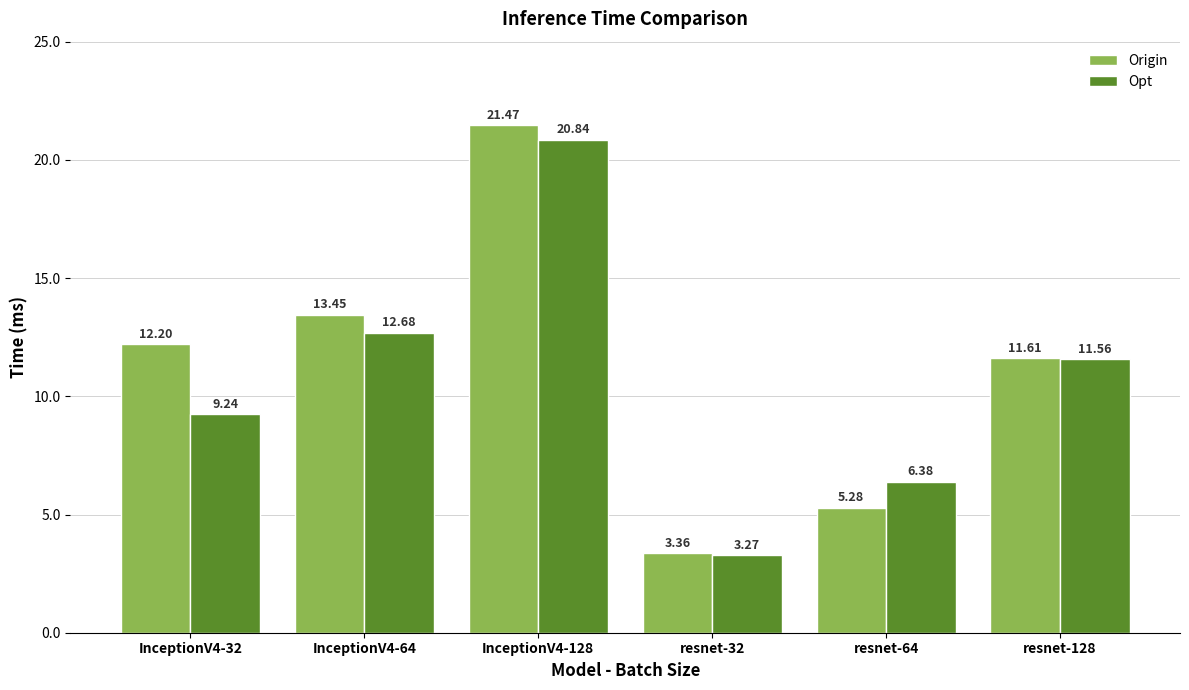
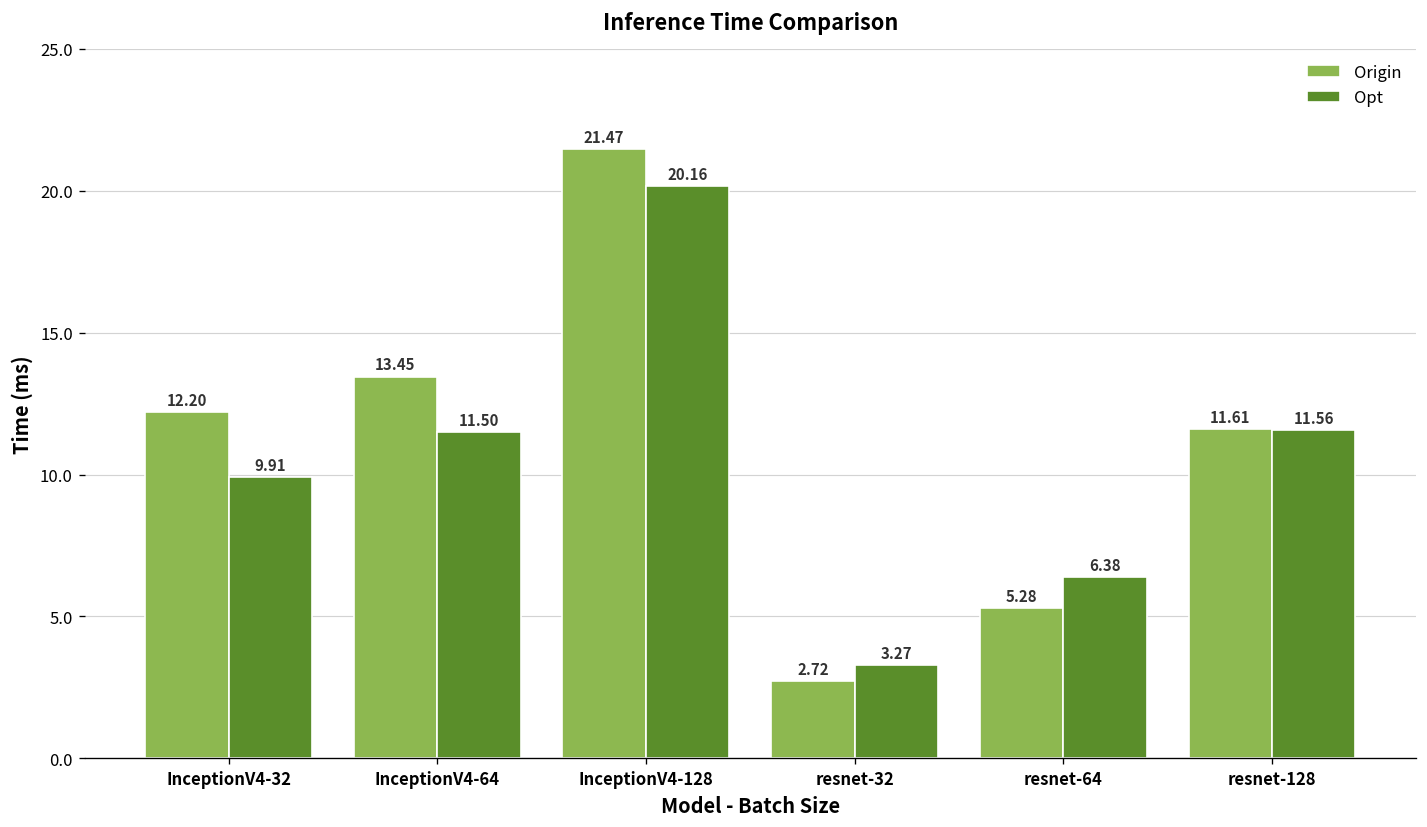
Opt, InceptionV4-32: 9.24 -> 9.91
Opt, InceptionV4-64: 12.68 -> 11.50
Opt, InceptionV4-128: 20.84 -> 20.16
Origin, resnet-32: 3.36 -> 2.72
